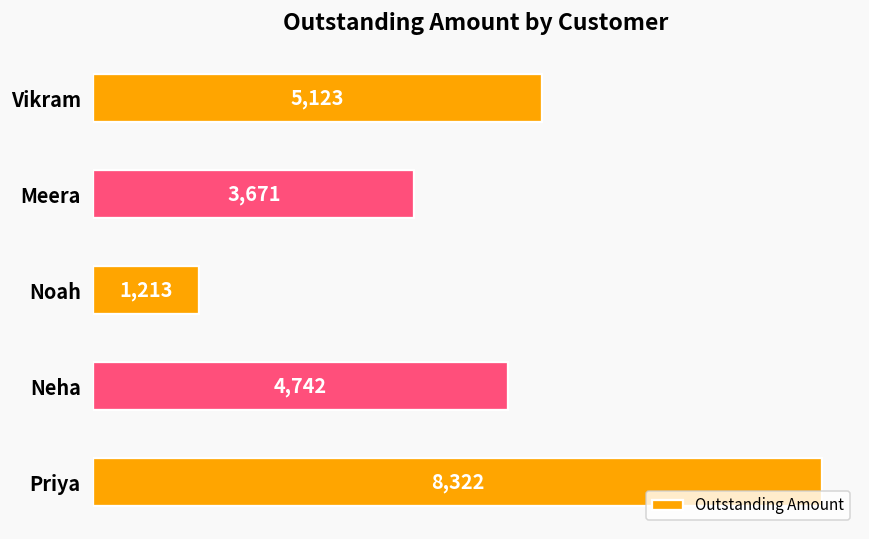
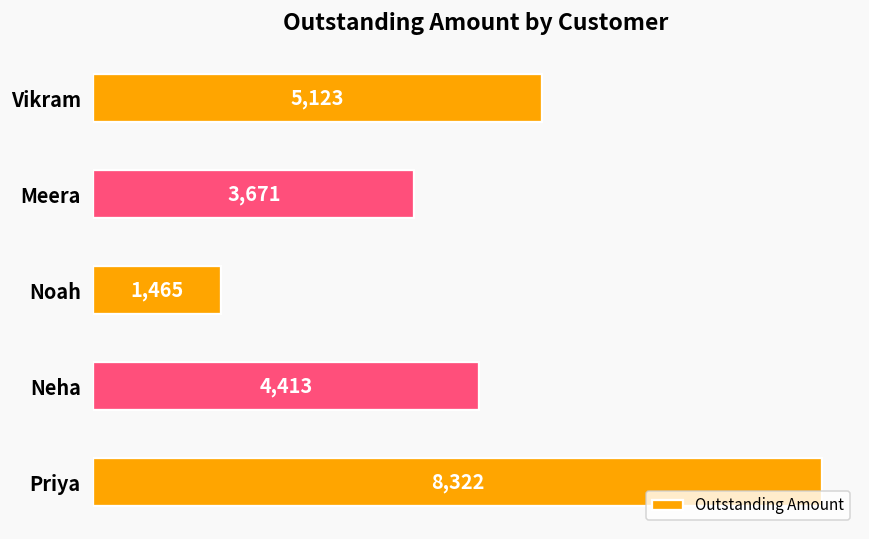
Noah: 1,213 -> 1,465
Neha: 4,742 -> 4,413
